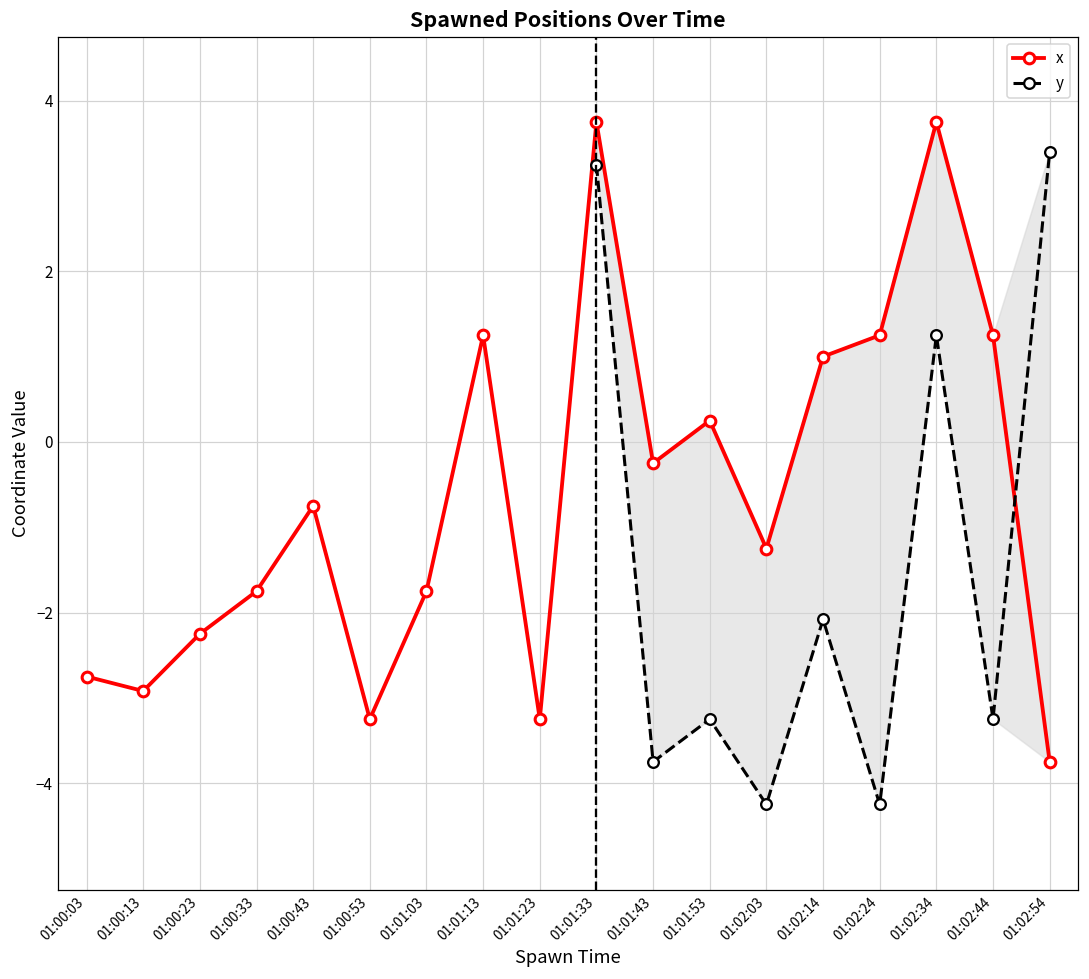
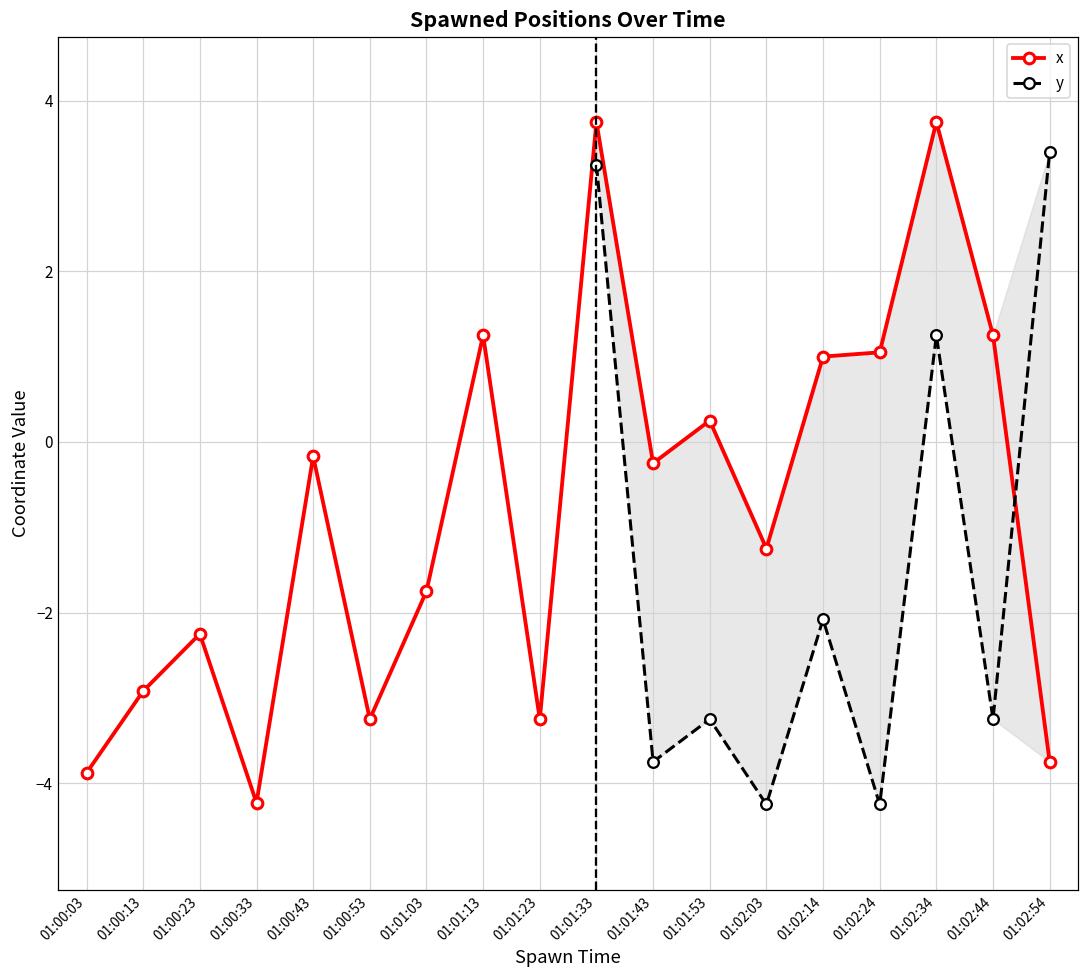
x, 01:00:03: -2.8 -> -3.9
x, 01:00:33: -1.8 -> -4.2
x, 01:00:43: -0.8 -> -0.2
x, 01:02:24: 1.3 -> 1.1
